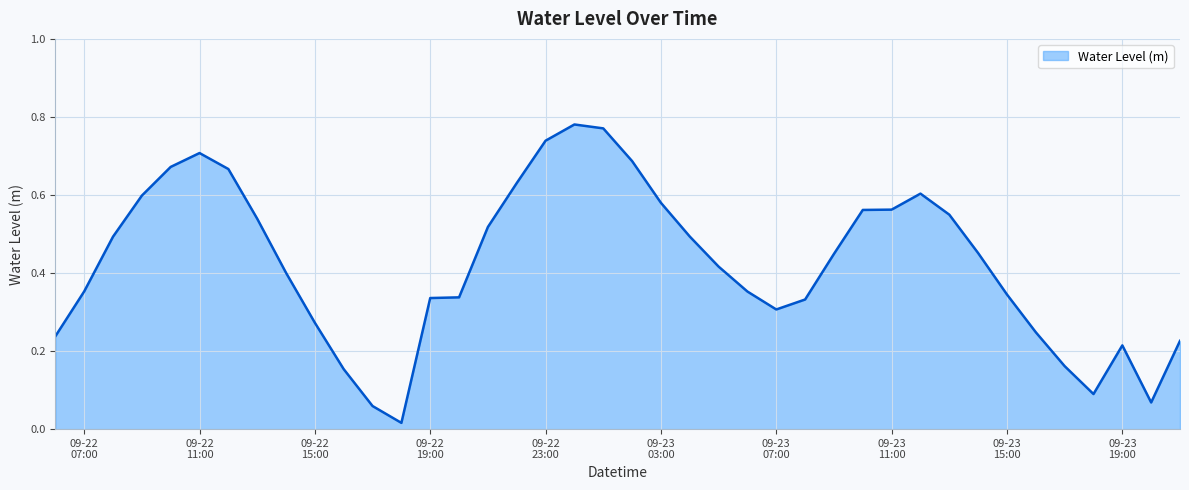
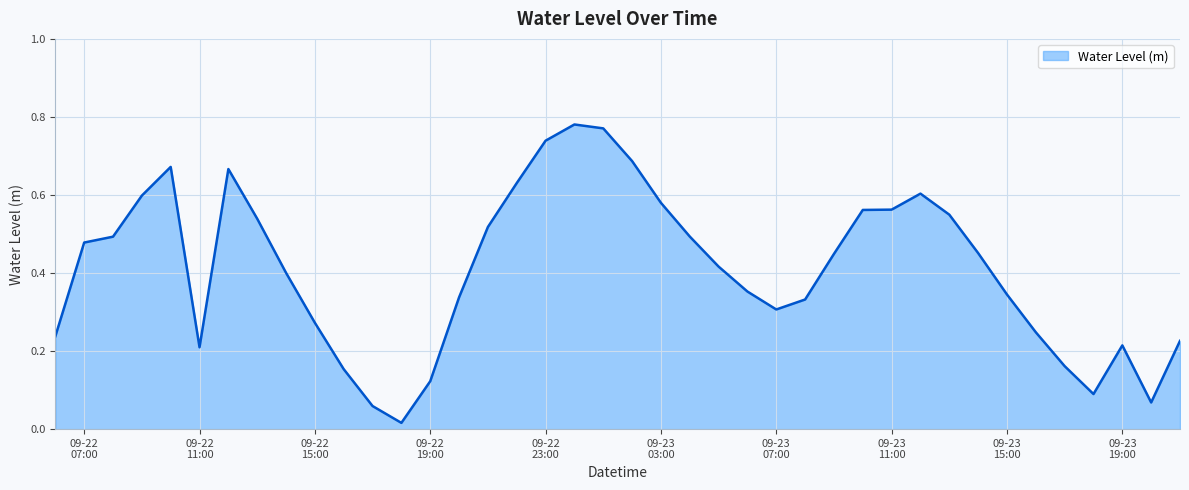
09-22 07:00: 0.35 -> 0.48
09-22 11:00: 0.71 -> 0.21
09-22 19:00: 0.34 -> 0.12
